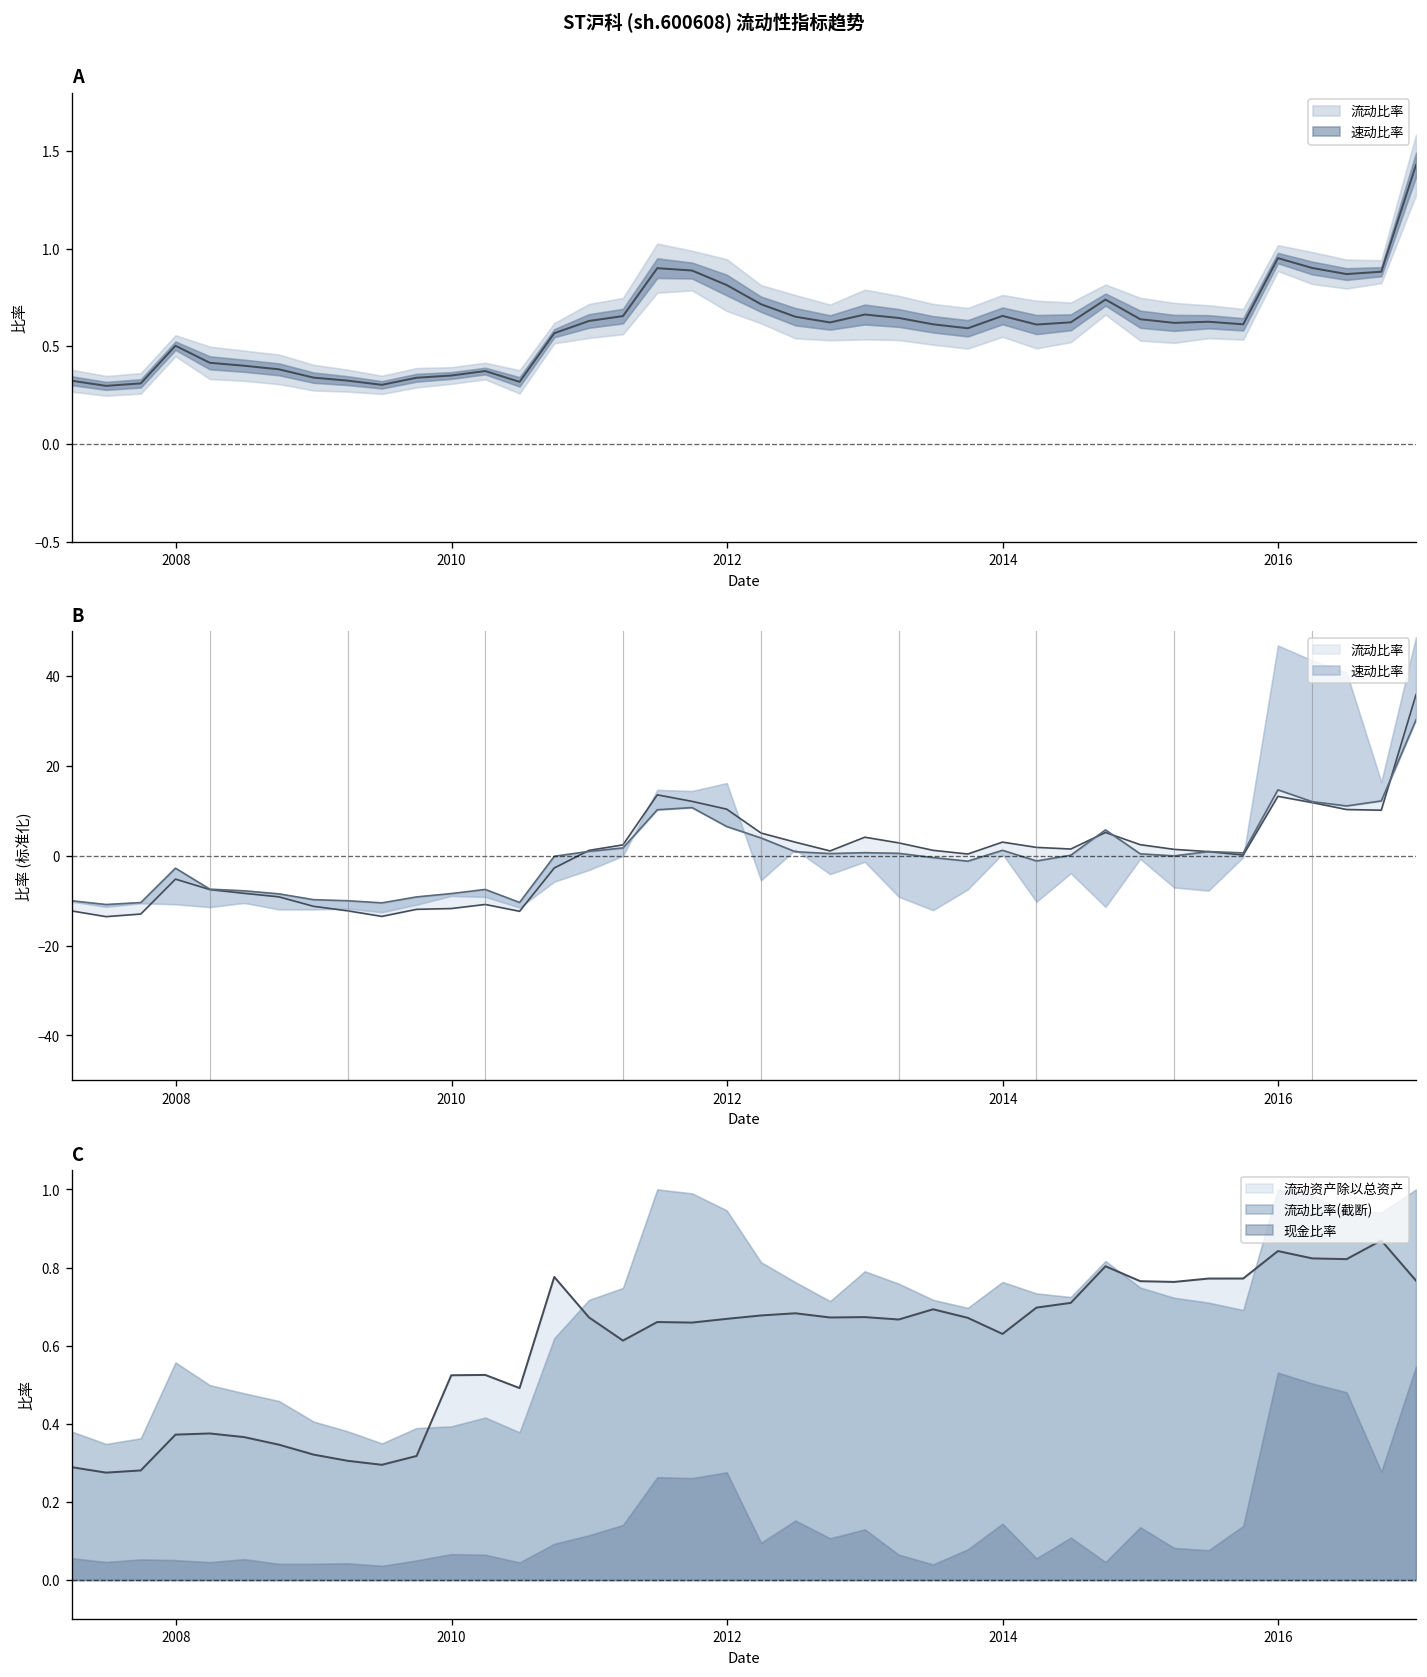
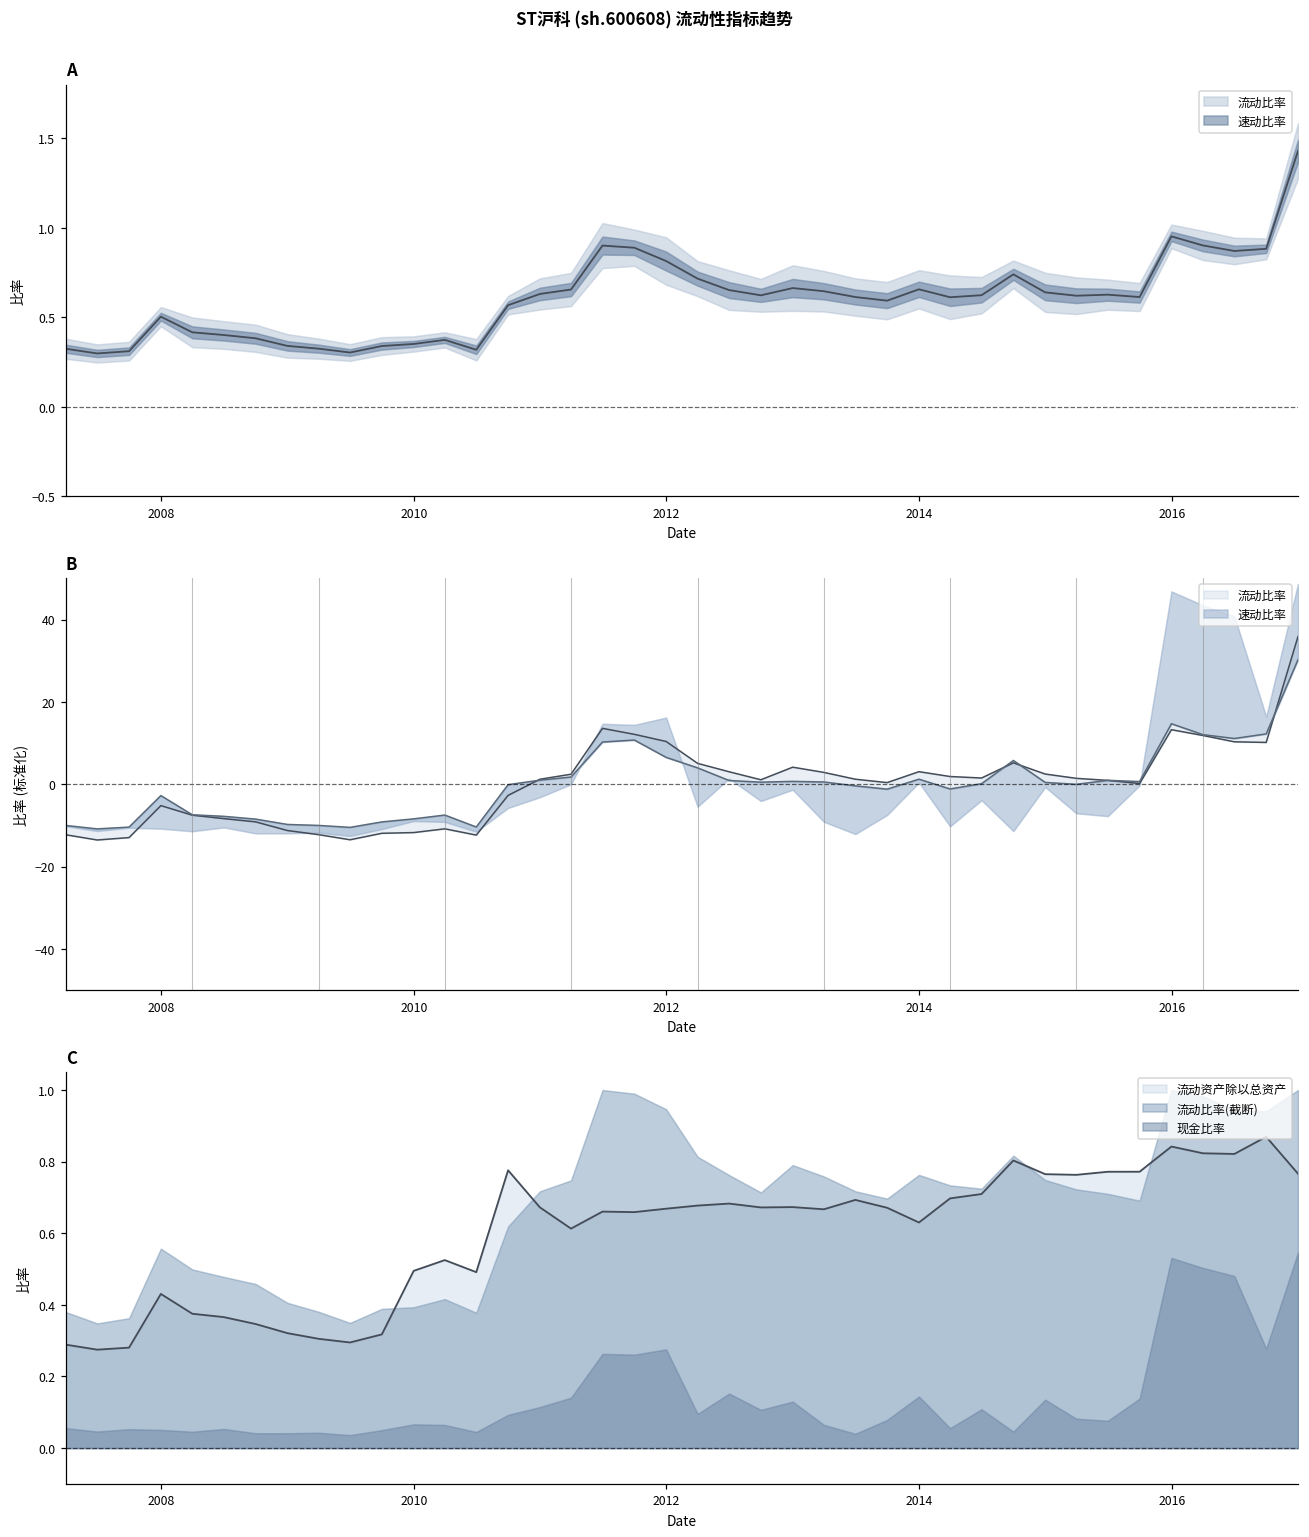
C, 流动资产除以总资产, 2008: 0.37 -> 0.43
C, 流动资产除以总资产, 2010: 0.52 -> 0.50
